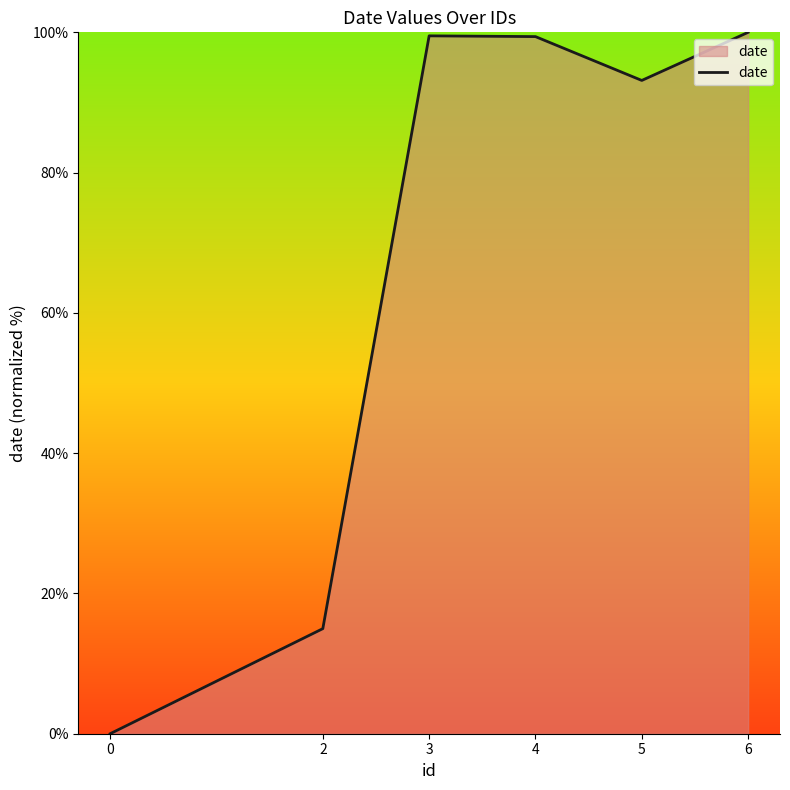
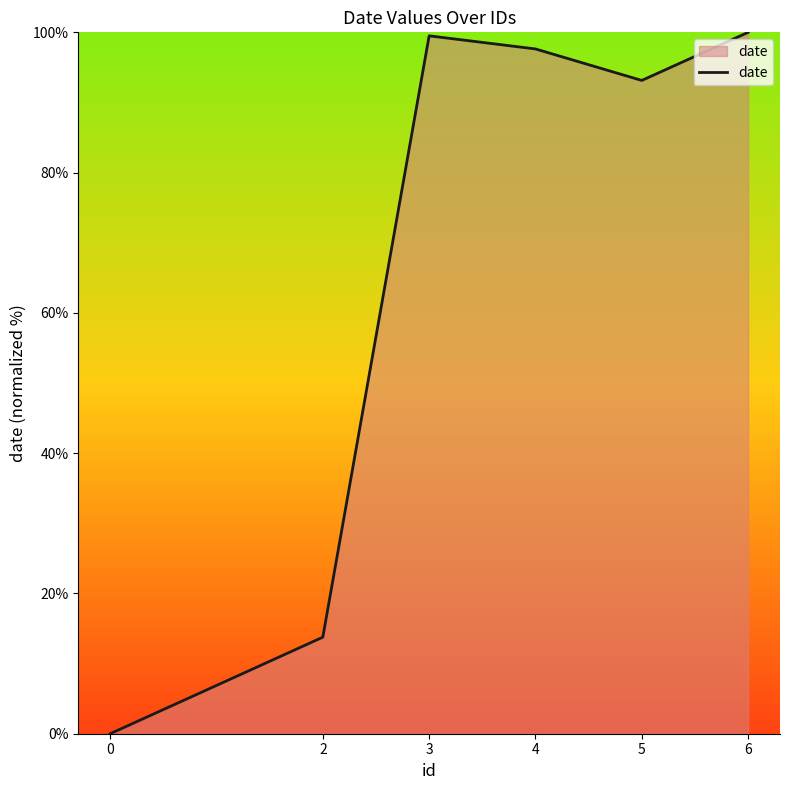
2: 15% -> 14%
4: 99% -> 98%
